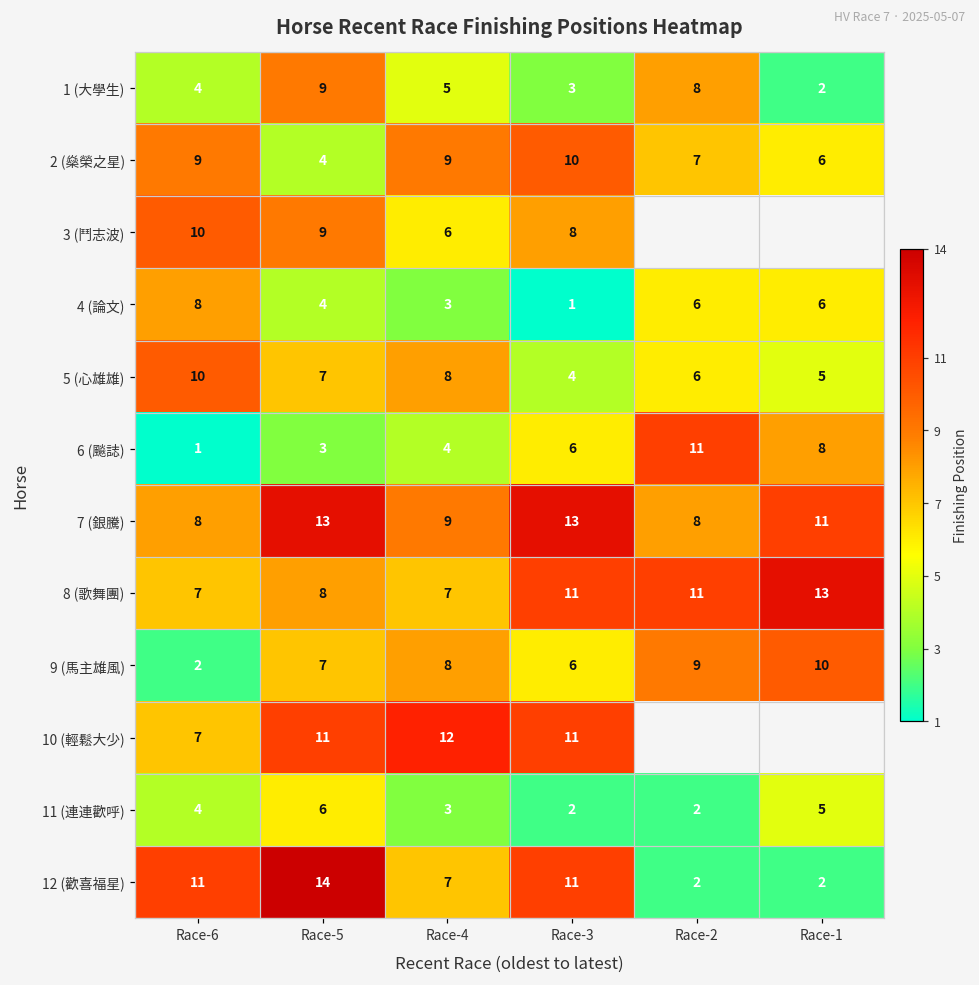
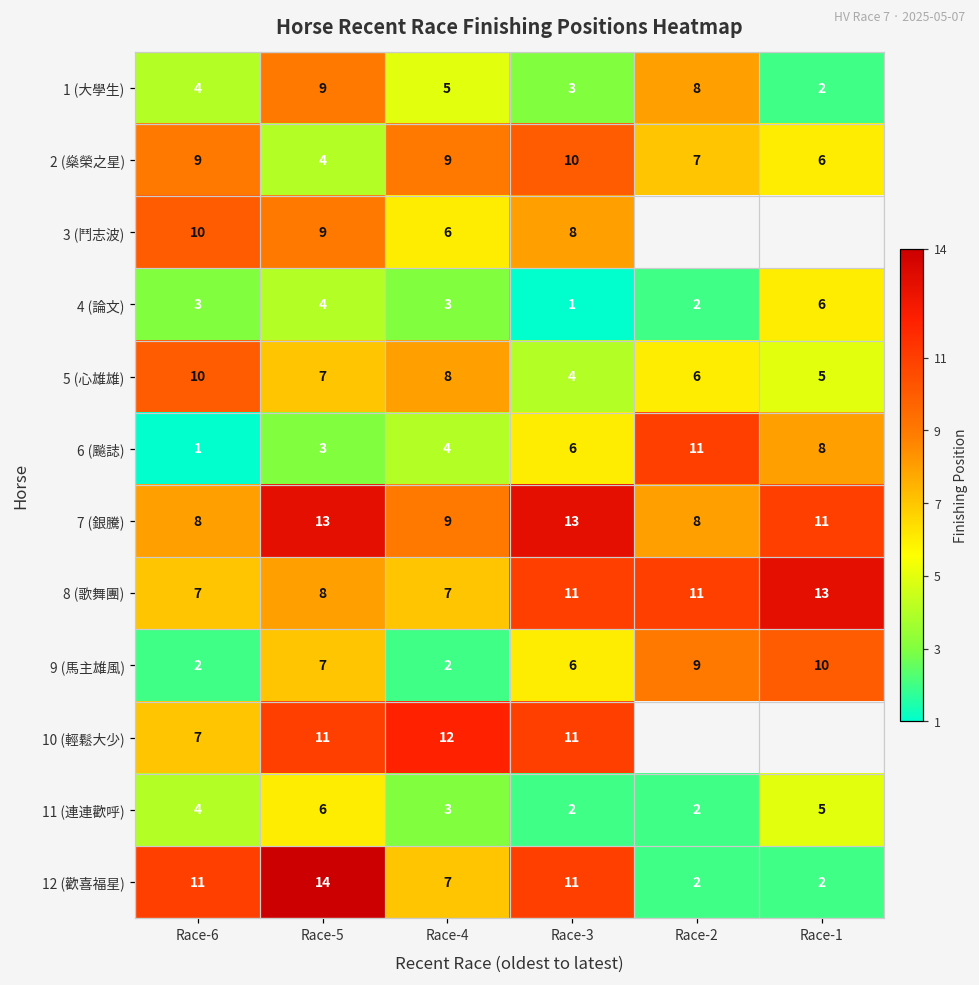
4 (論文), Race-6: 8 -> 3
4 (論文), Race-2: 6 -> 2
9 (馬主雄風), Race-4: 8 -> 2
